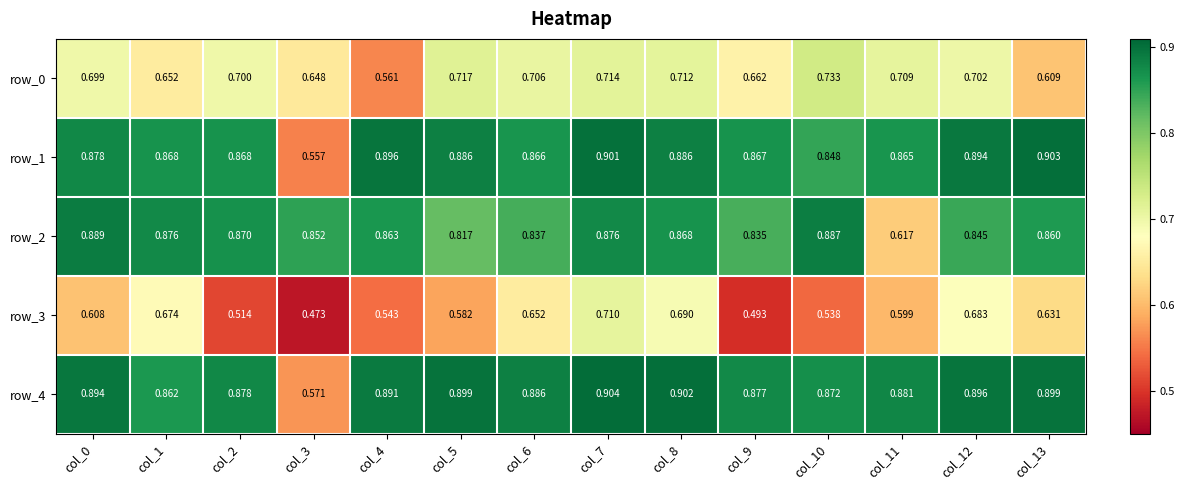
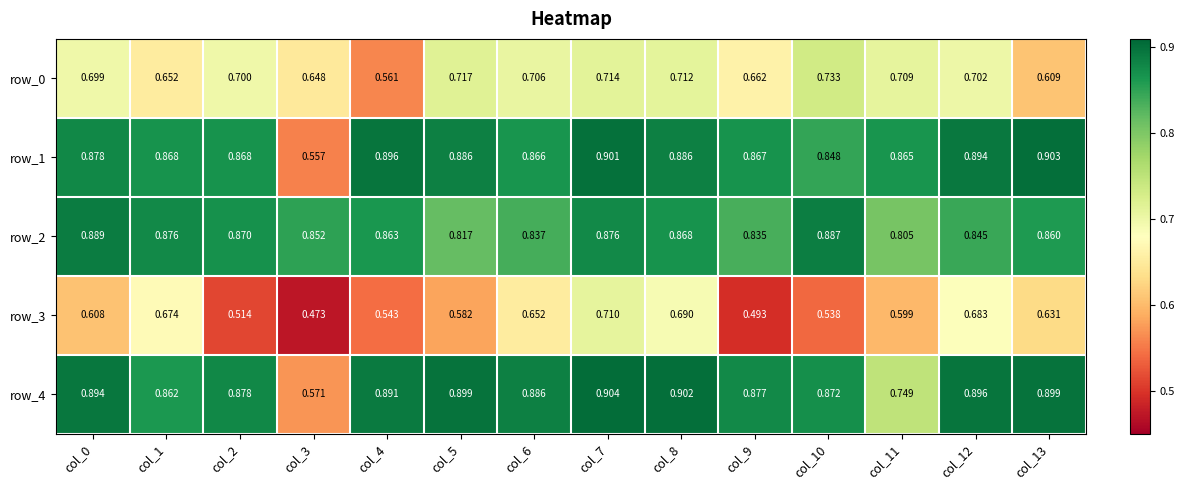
row_2, col_11: 0.617 -> 0.805
row_4, col_11: 0.881 -> 0.749
